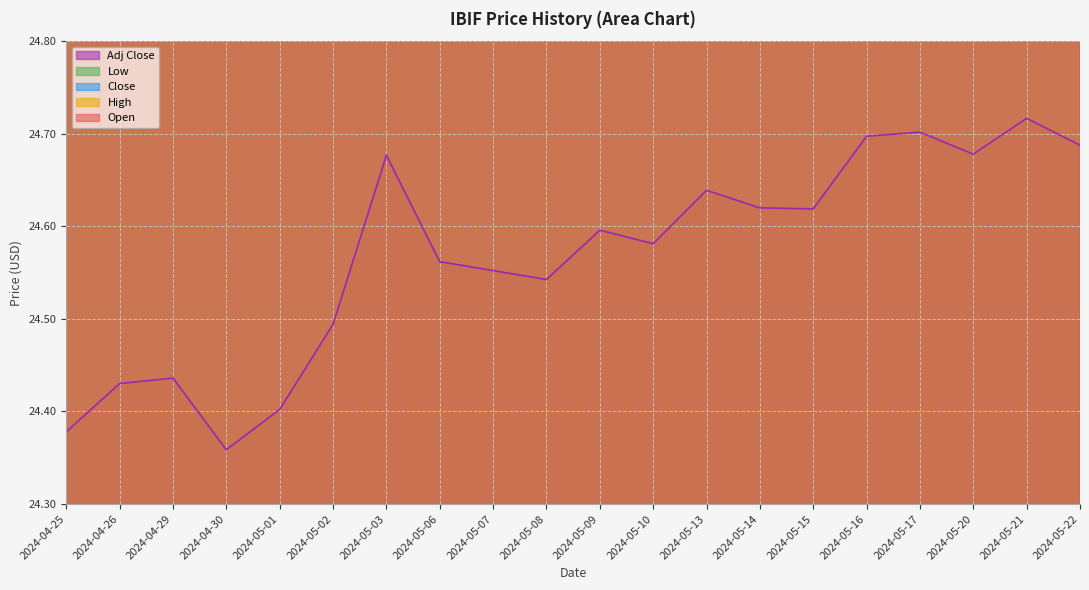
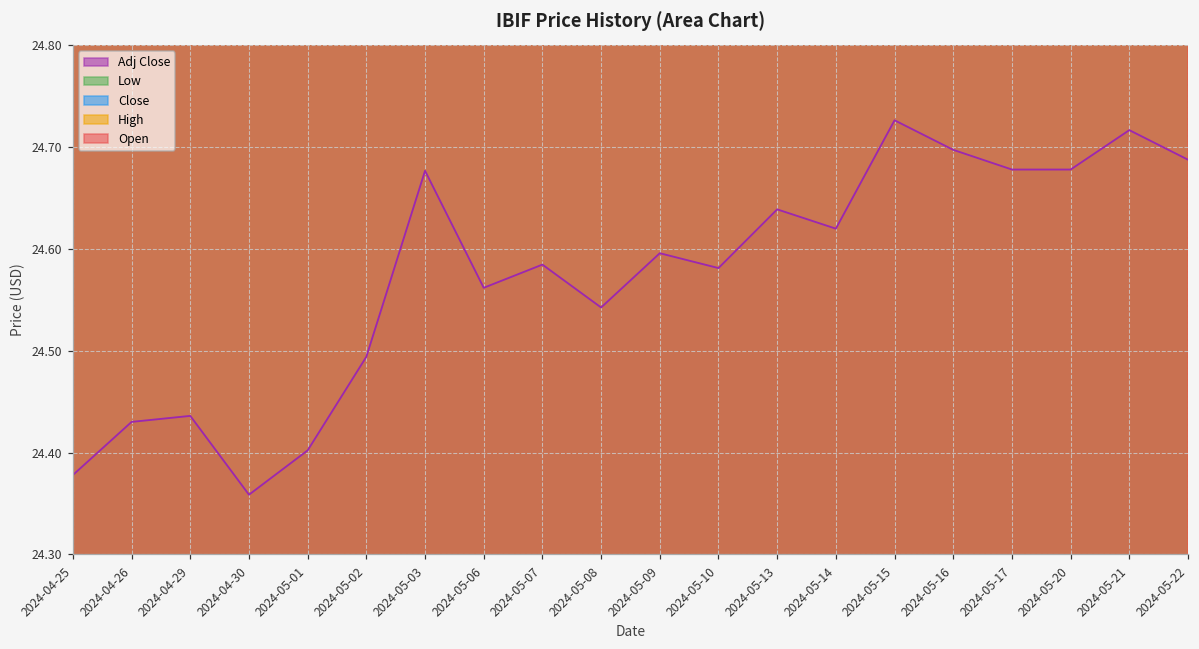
Adj Close, 2024-05-07: 24.55 -> 24.58
Adj Close, 2024-05-15: 24.62 -> 24.73
Adj Close, 2024-05-17: 24.70 -> 24.68
